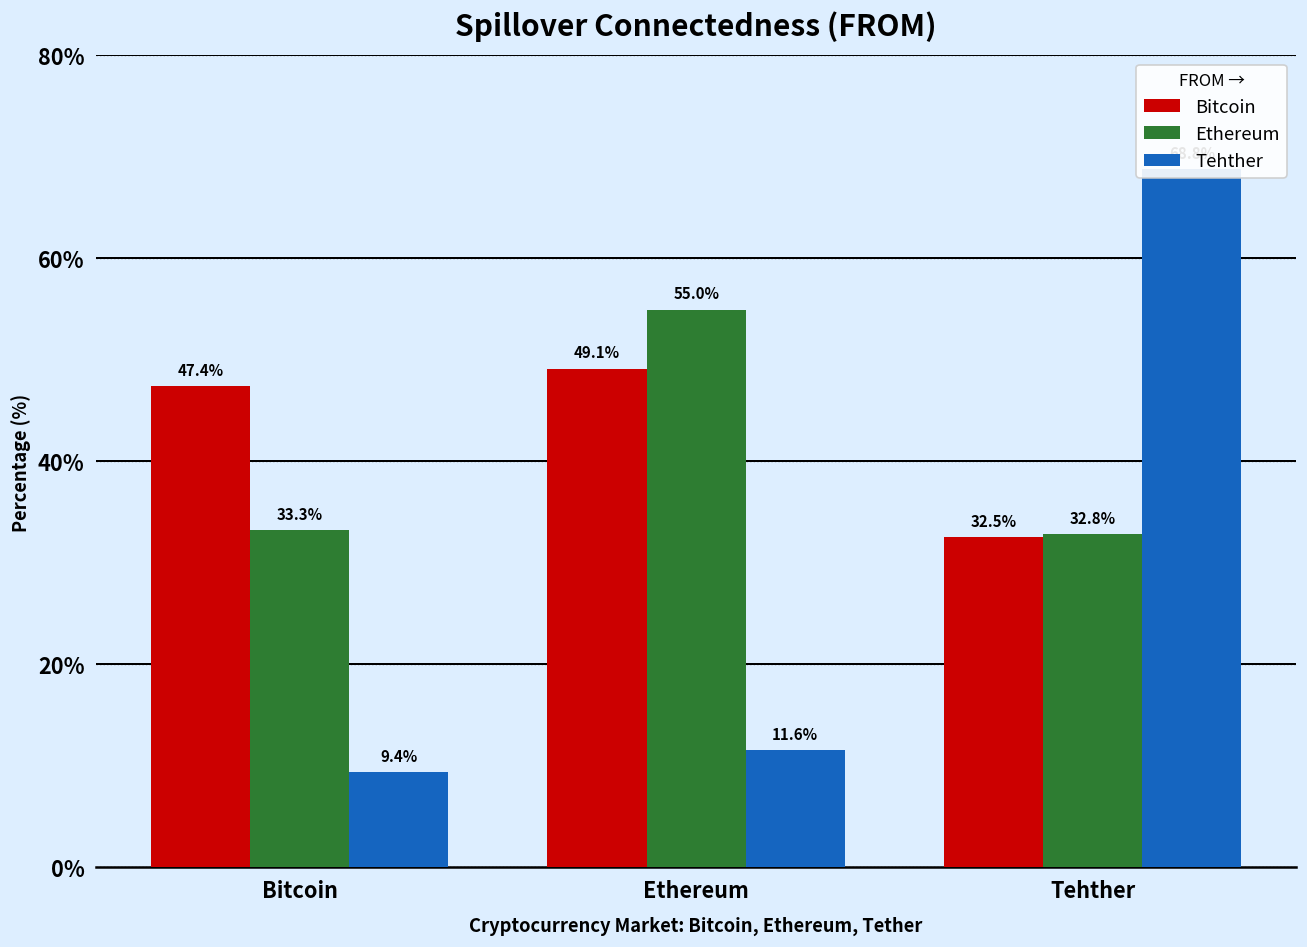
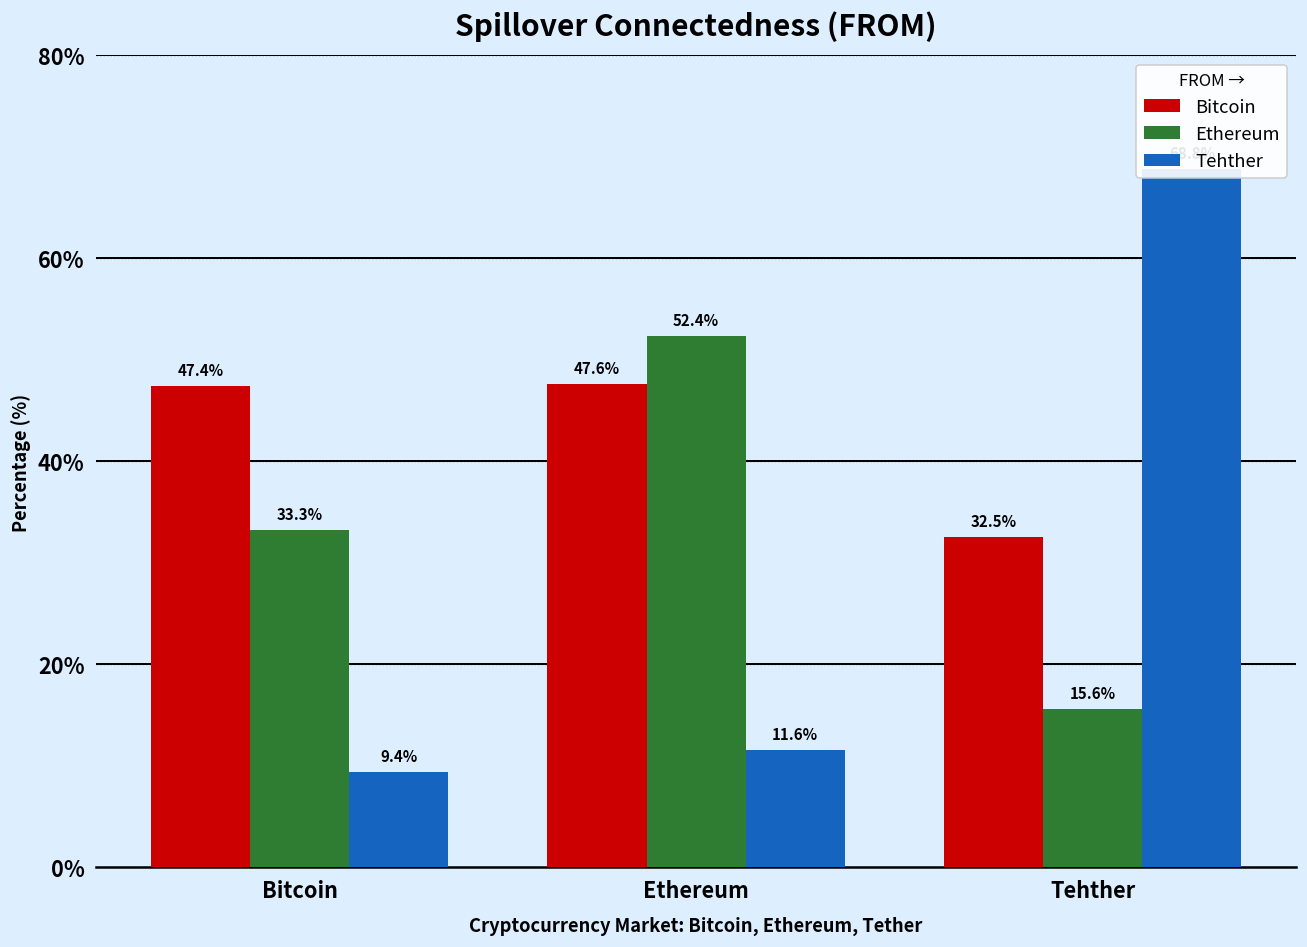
Bitcoin, Ethereum: 49.1% -> 47.6%
Ethereum, Ethereum: 55.0% -> 52.4%
Ethereum, Tehther: 32.8% -> 15.6%
